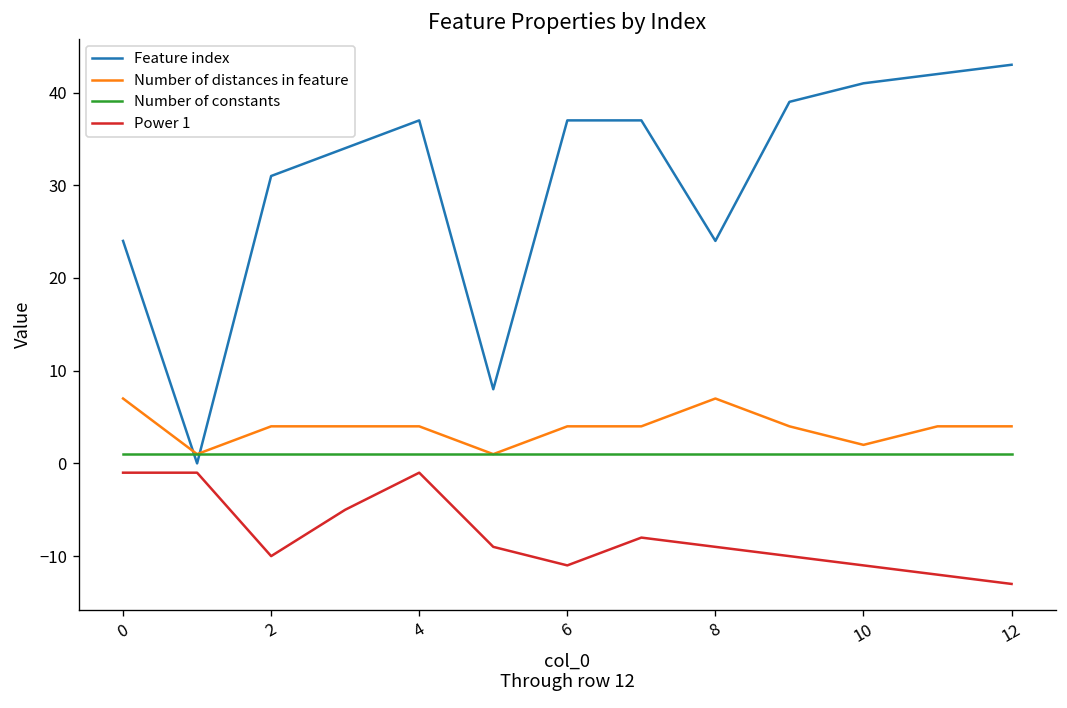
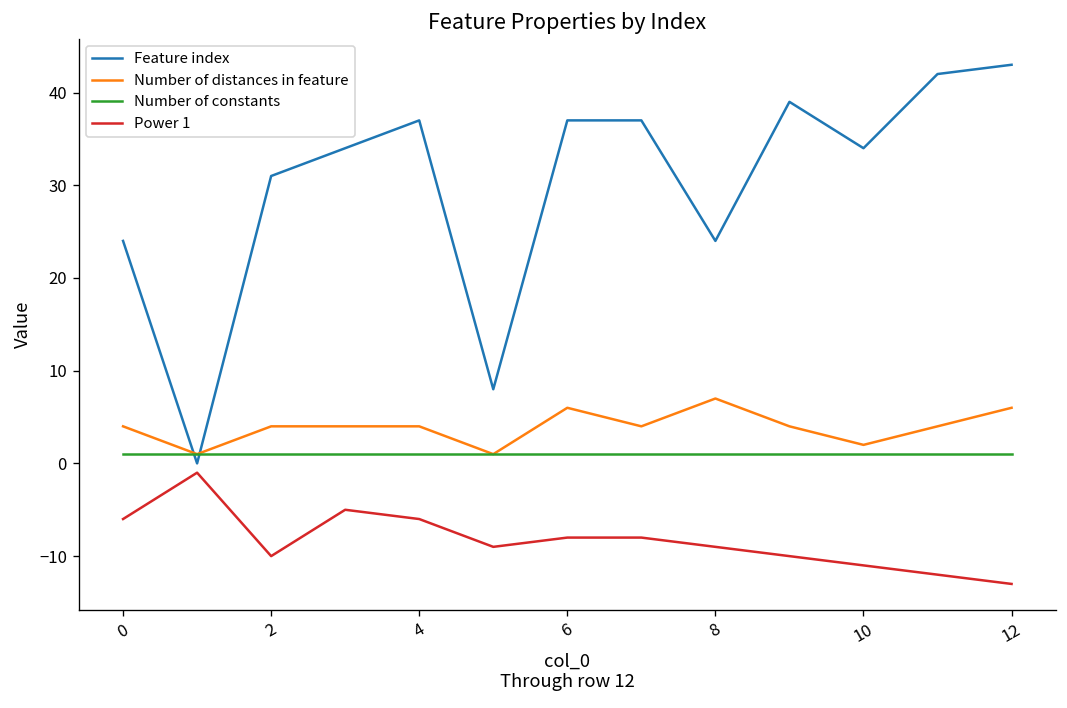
Number of distances in feature, 0: 7 -> 4
Power 1, 0: -1 -> -6
Power 1, 4: -1 -> -6
Number of distances in feature, 6: 4 -> 6
Power 1, 6: -11 -> -8
Feature index, 10: 41 -> 34
Number of distances in feature, 12: 4 -> 6
